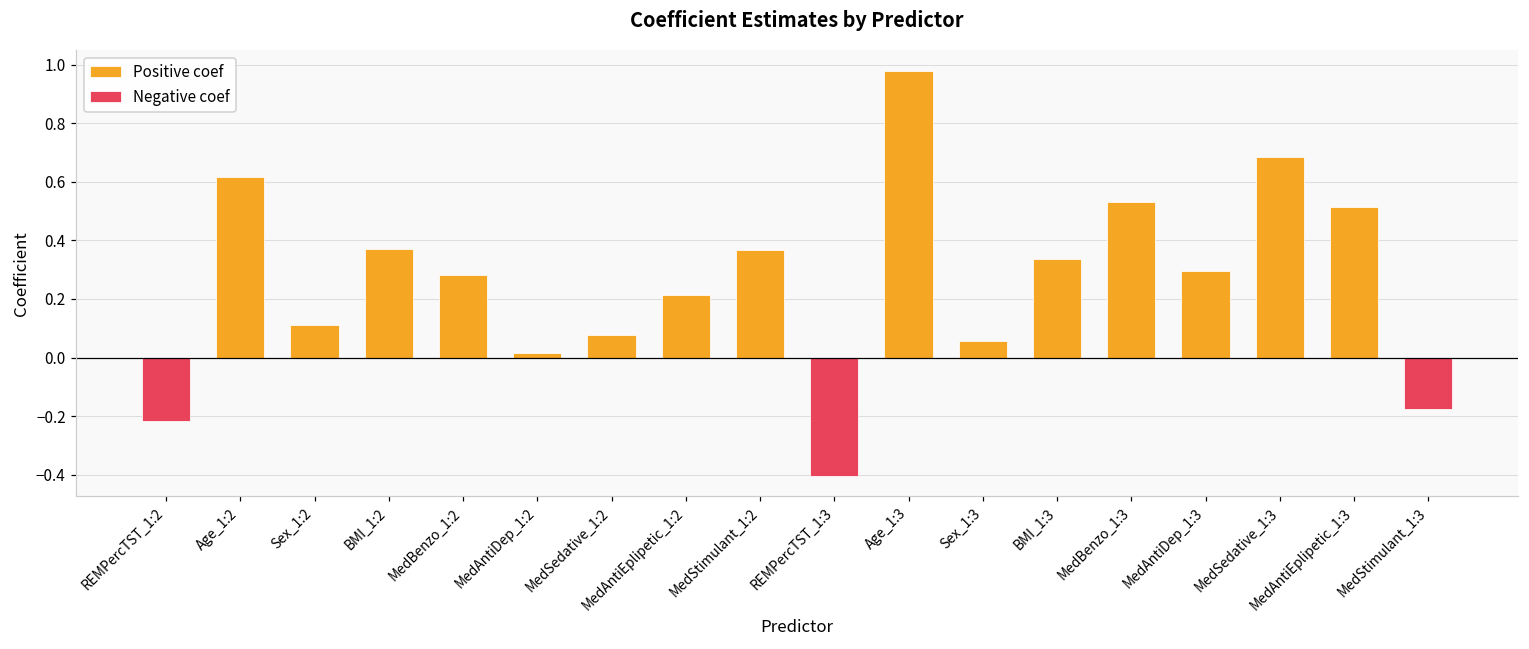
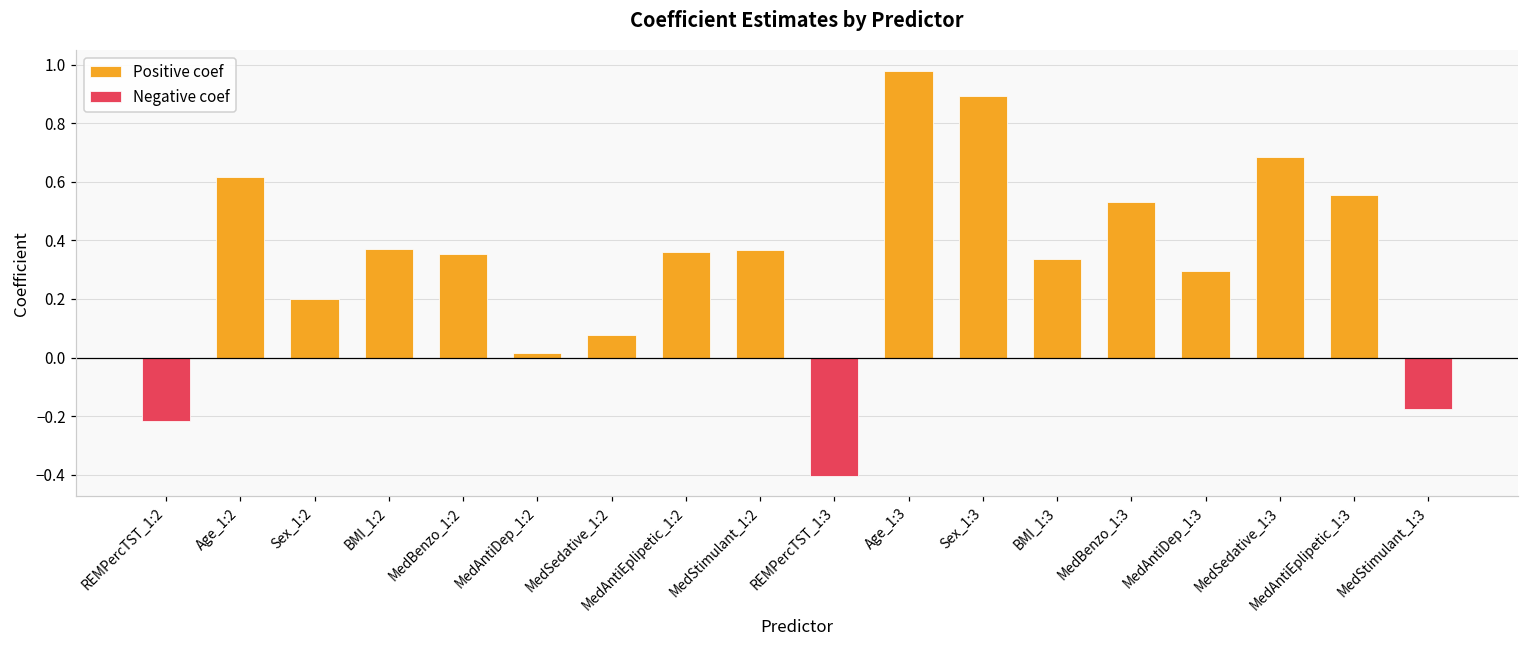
Positive coef, Sex_1:2: 0.11 -> 0.20
Positive coef, MedBenzo_1:2: 0.28 -> 0.35
Positive coef, MedAntiEplipetic_1:2: 0.21 -> 0.36
Positive coef, Sex_1:3: 0.06 -> 0.89
Positive coef, MedAntiEplipetic_1:3: 0.51 -> 0.55
